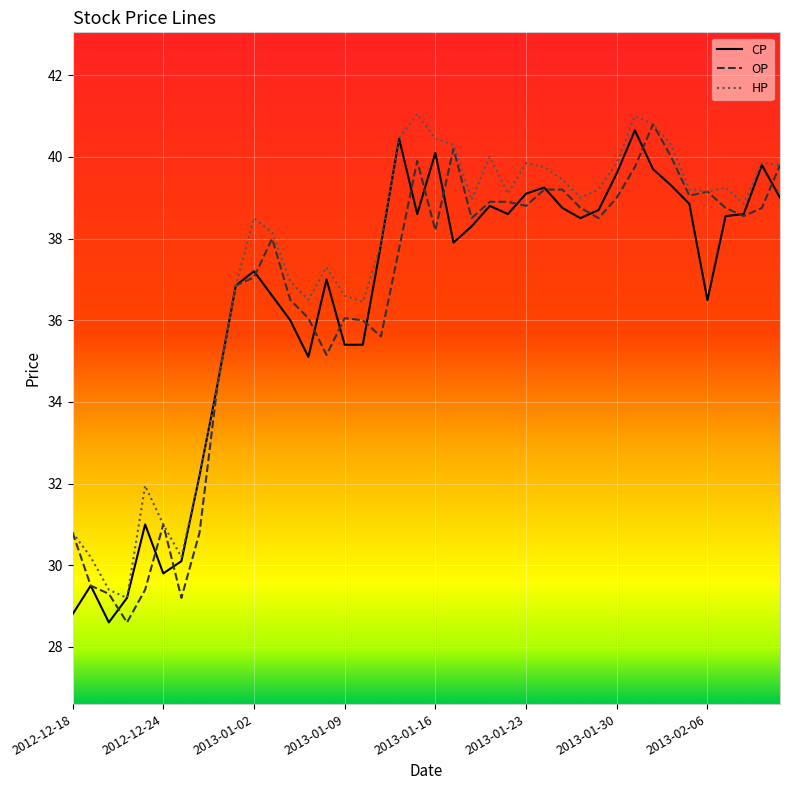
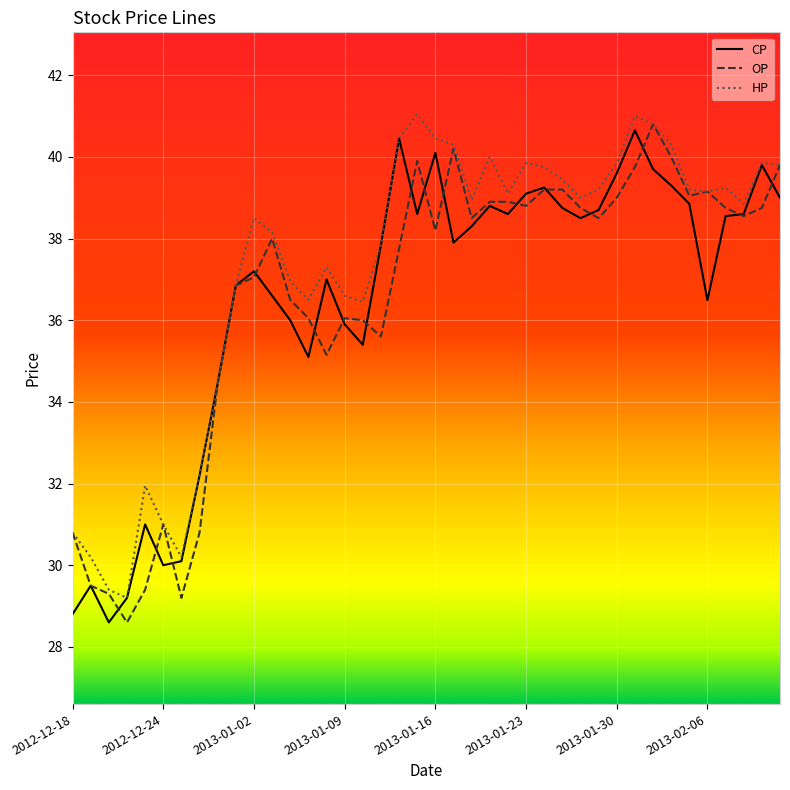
CP, 2012-12-24: 29.8 -> 30.0
CP, 2013-01-09: 35.4 -> 35.9
